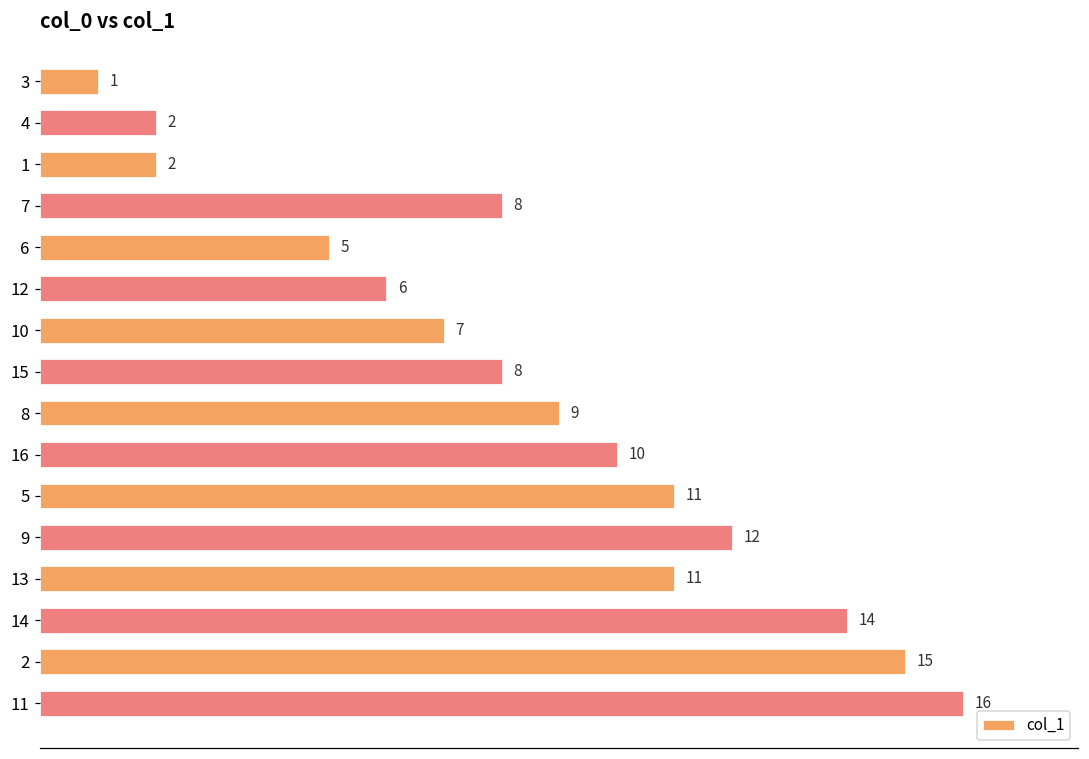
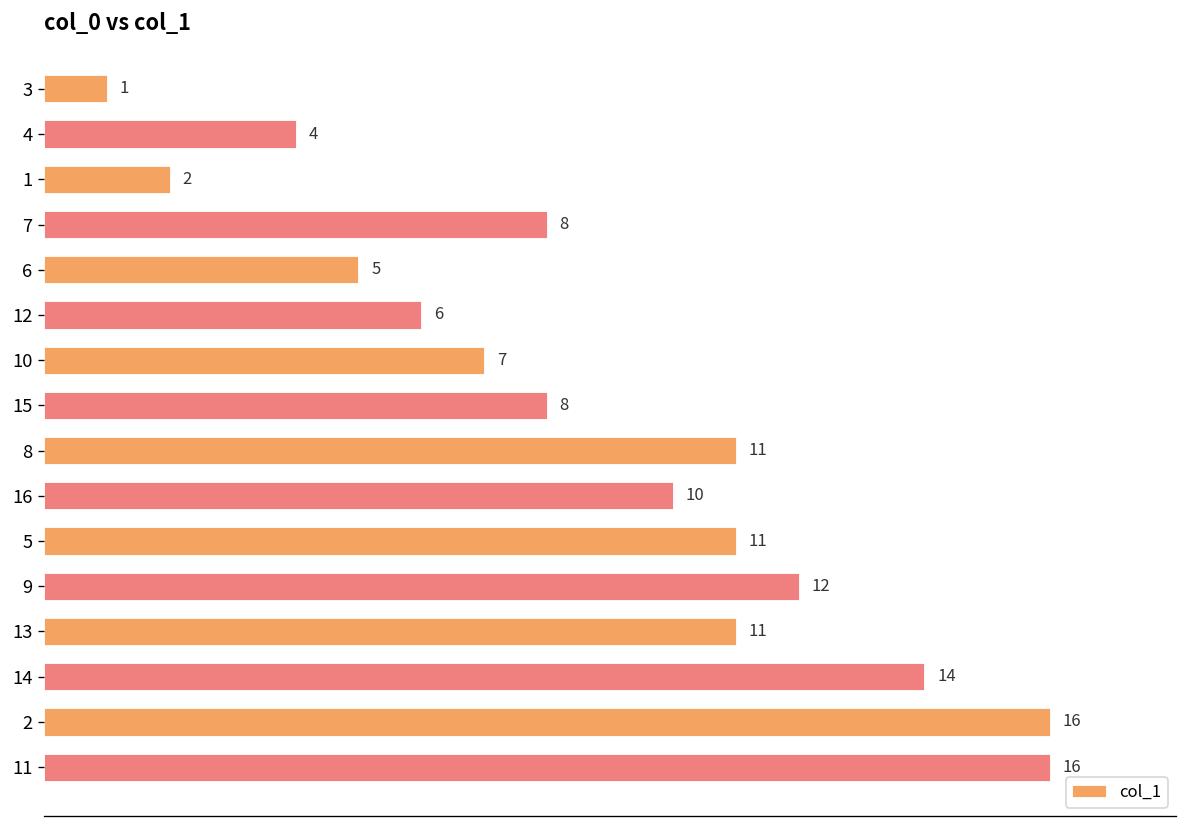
4: 2 -> 4
8: 9 -> 11
2: 15 -> 16
